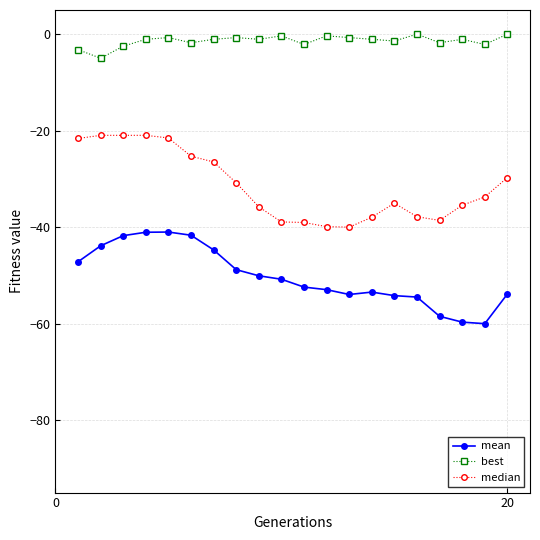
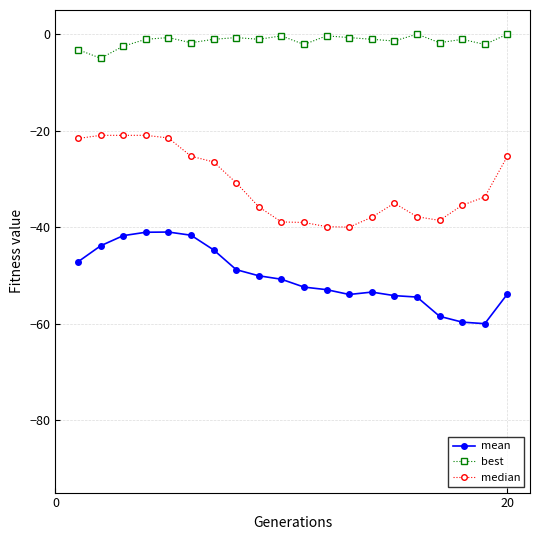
median, 20: -30 -> -25
